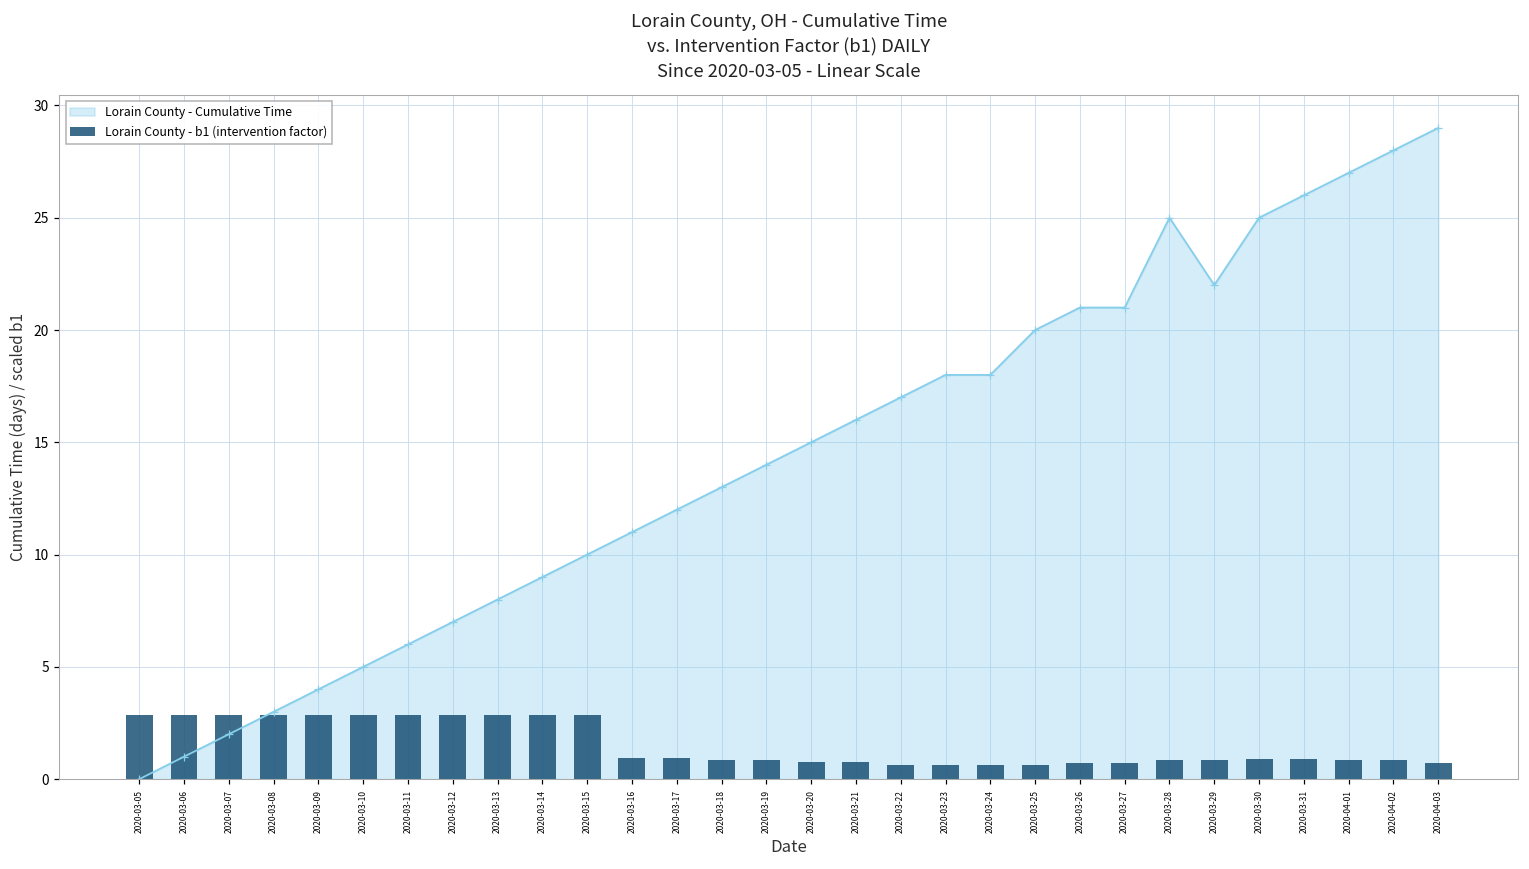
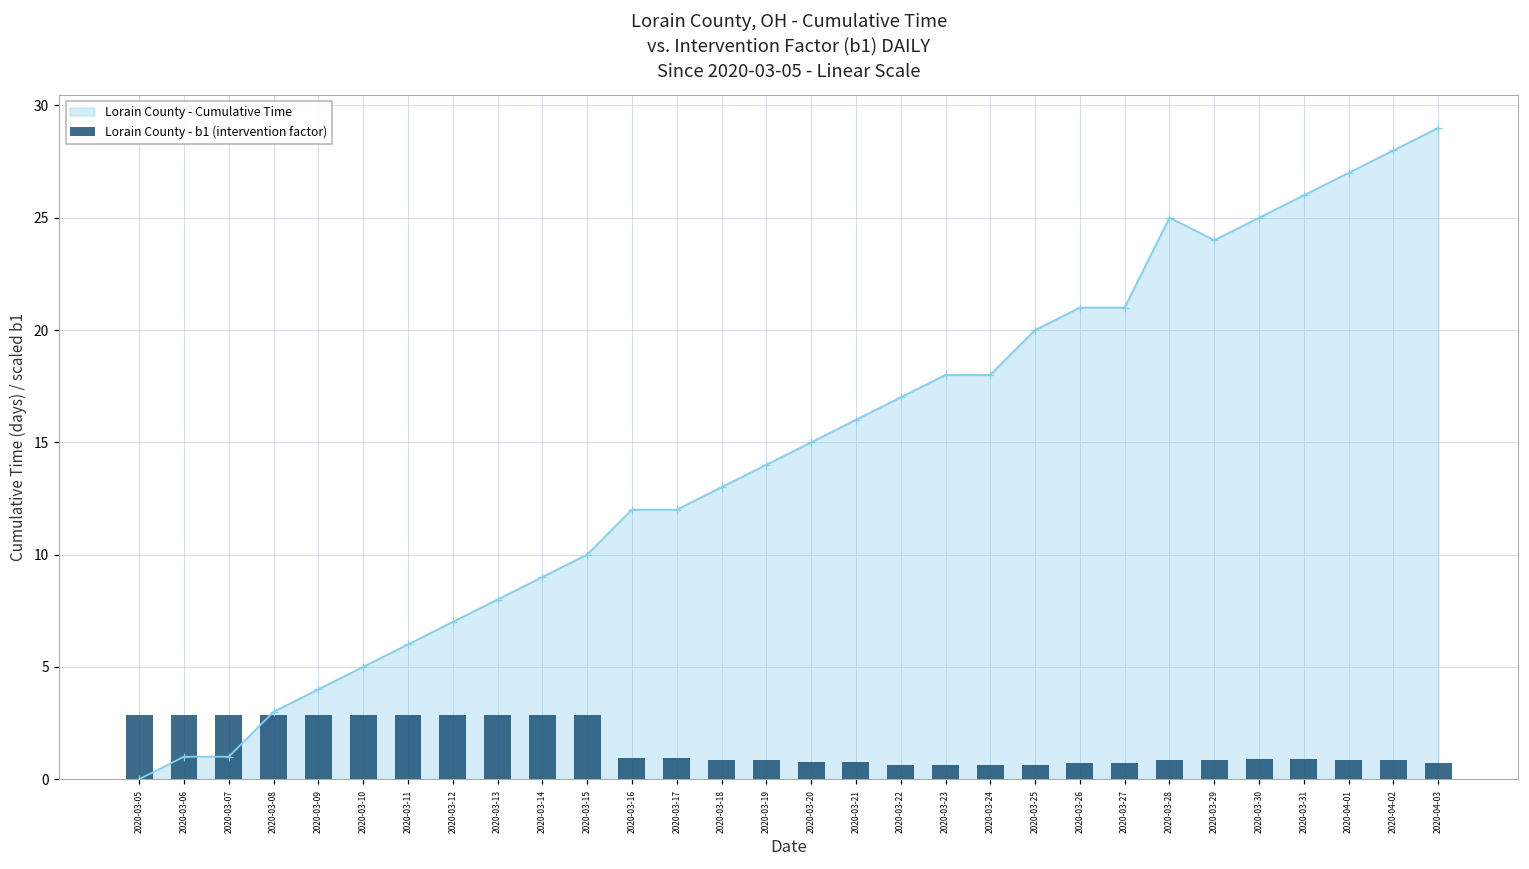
Lorain County - Cumulative Time, 2020-03-07: 2 -> 1
Lorain County - Cumulative Time, 2020-03-16: 11 -> 12
Lorain County - Cumulative Time, 2020-03-29: 22 -> 24
